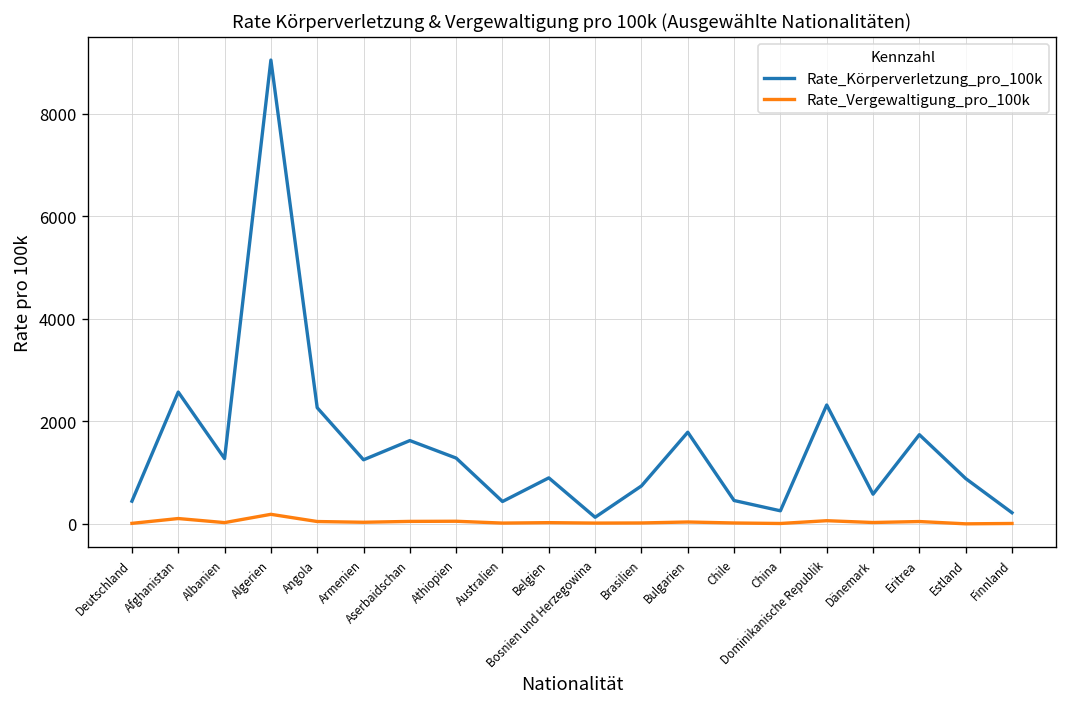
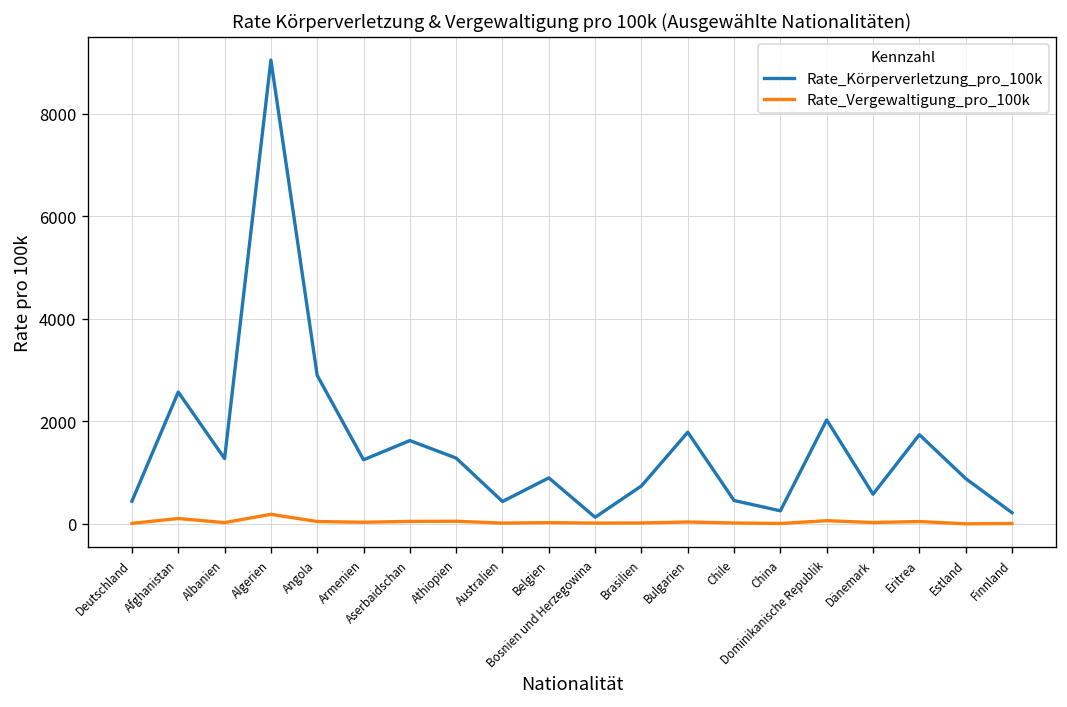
Rate_Körperverletzung_pro_100k, Angola: 2300 -> 2900
Rate_Körperverletzung_pro_100k, Dominikanische Republik: 2300 -> 2000
